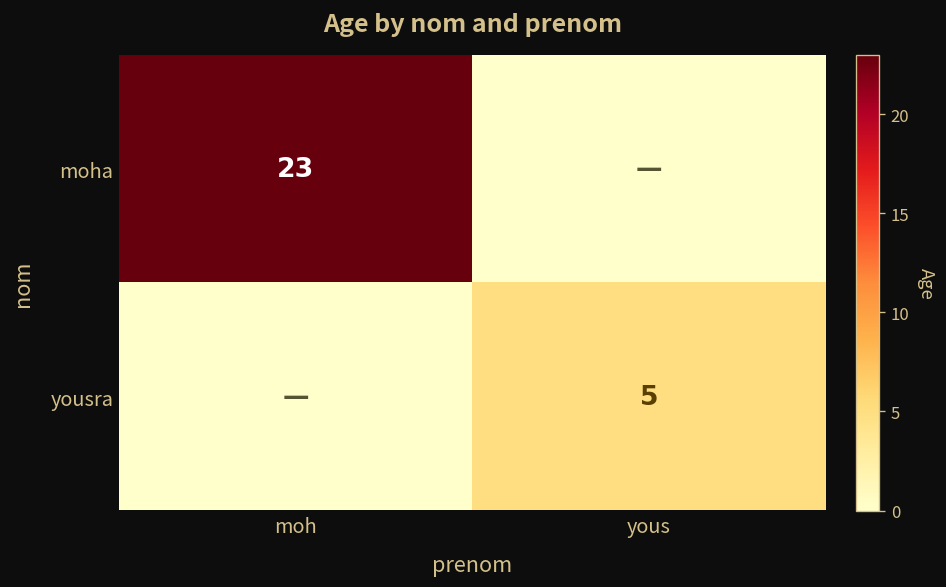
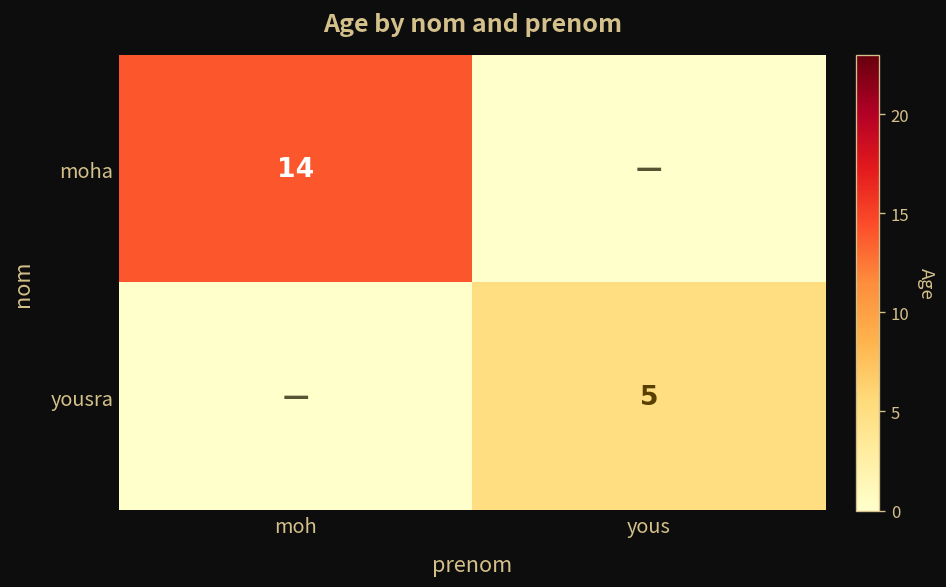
moha, moh: 23 -> 14
